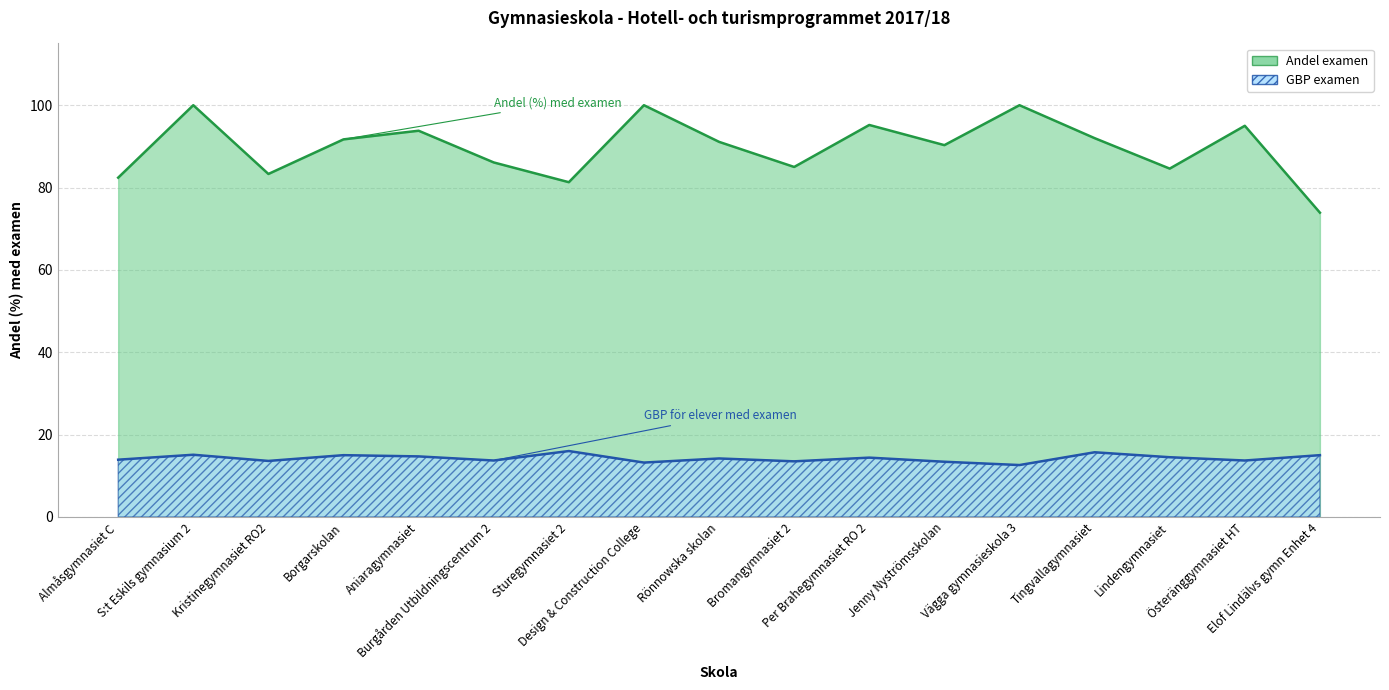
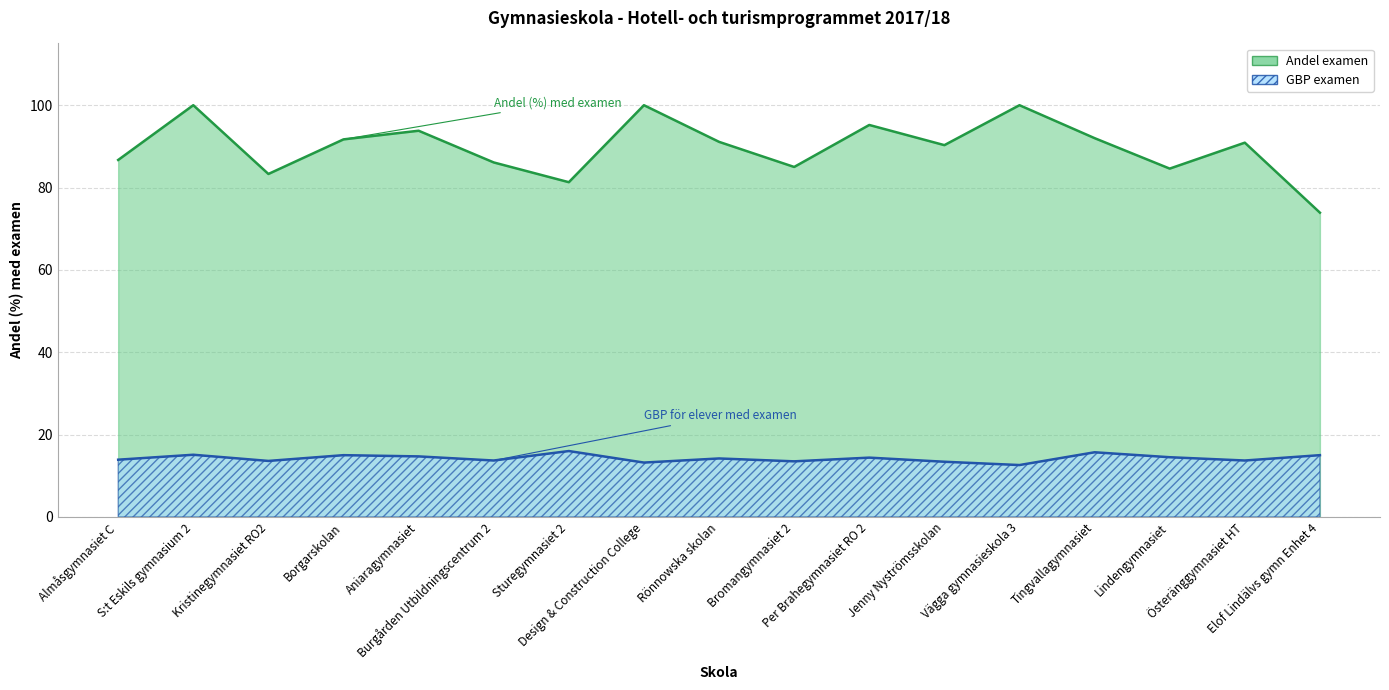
Andel examen, Almåsgymnasiet C: 82 -> 87
Andel examen, Österänggymnasiet HT: 95 -> 91
